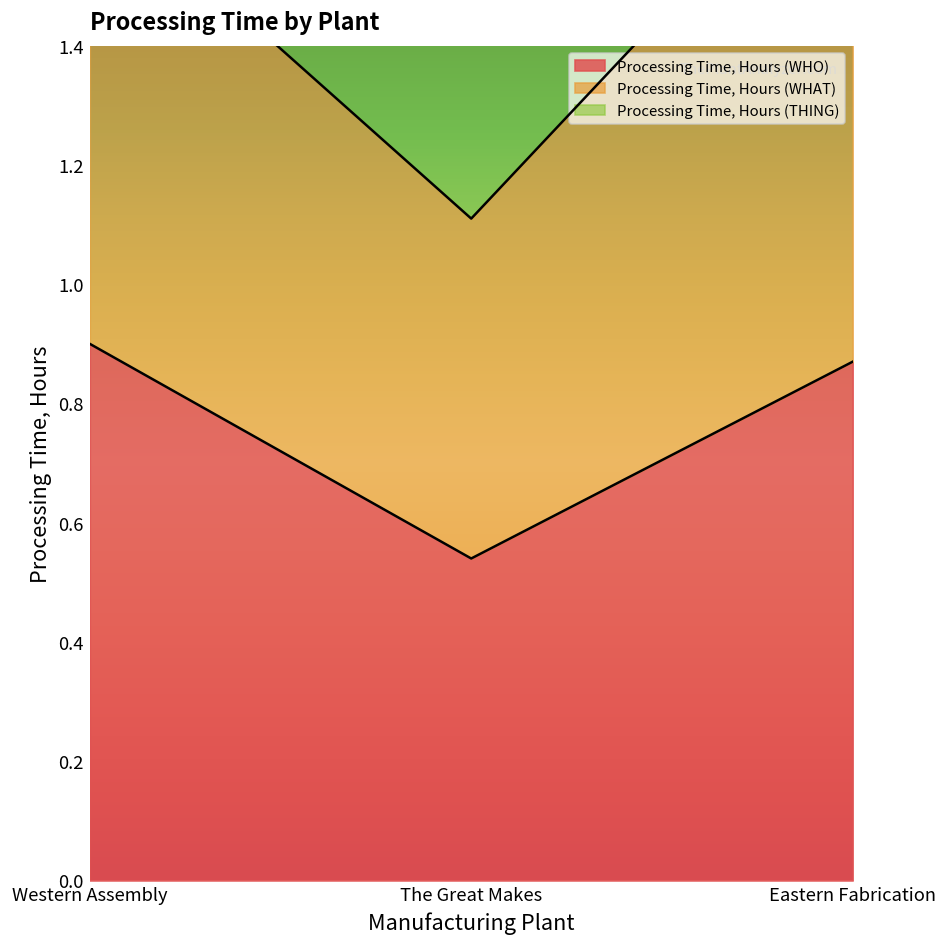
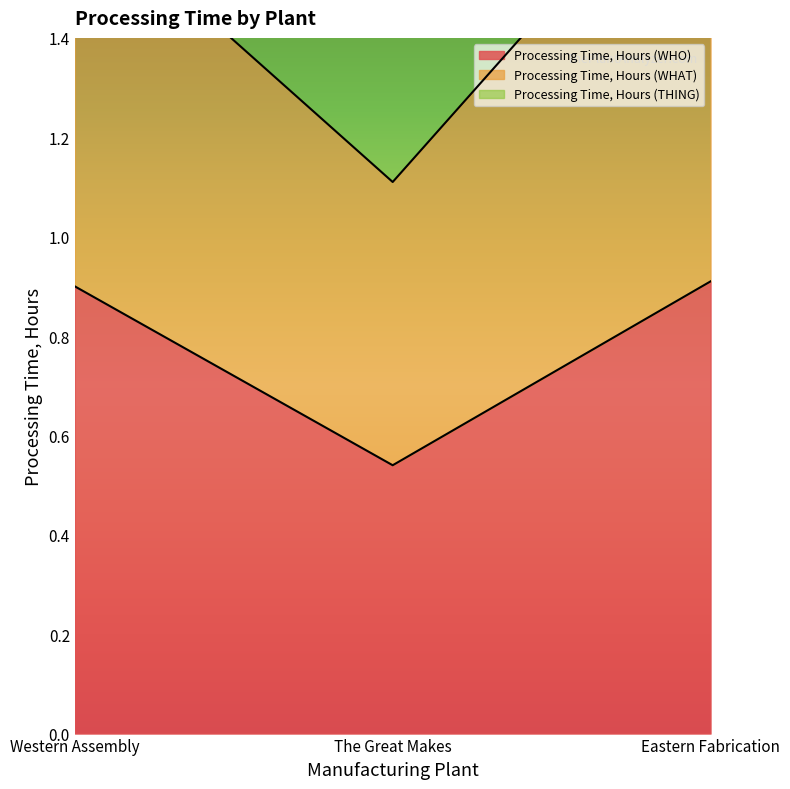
Processing Time, Hours (WHO), Eastern Fabrication: 0.87 -> 0.91
